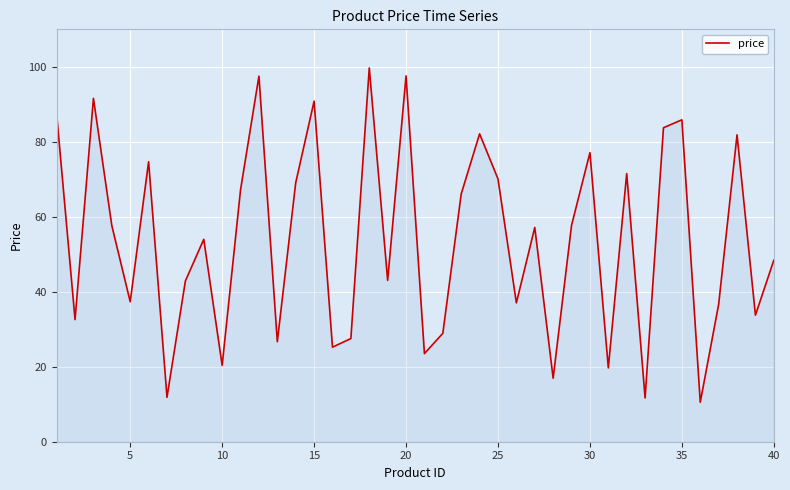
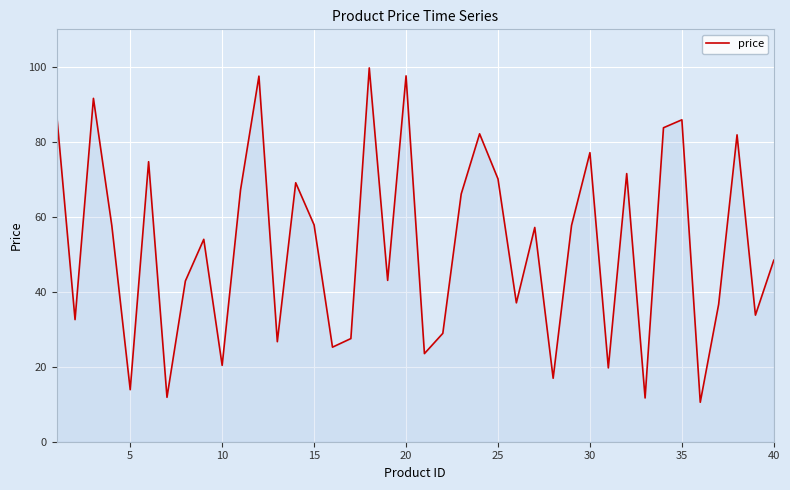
5: 37 -> 14
15: 91 -> 58
